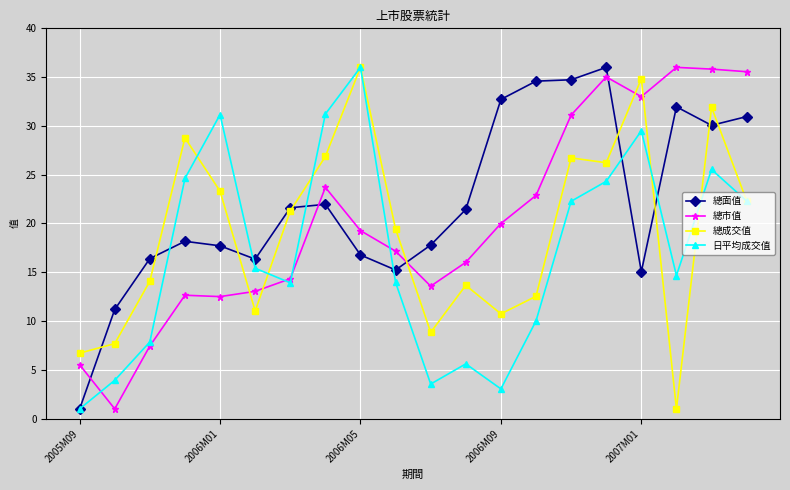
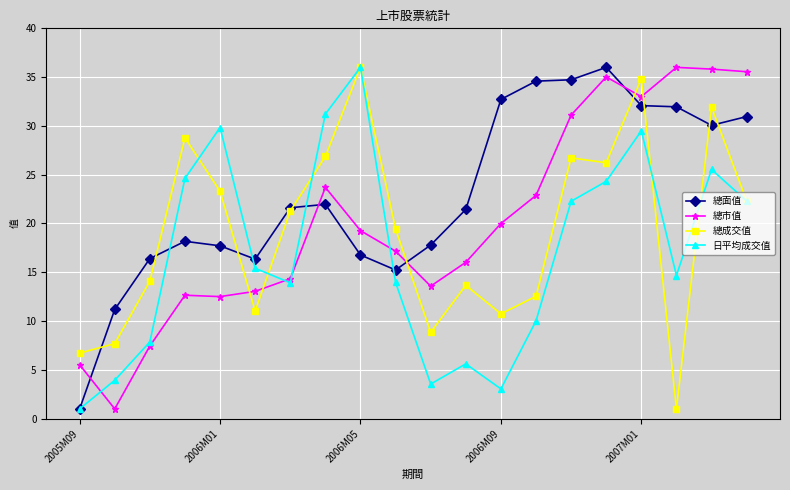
日平均成交值, 2006M01: 31 -> 30
總面值, 2007M01: 15 -> 32
